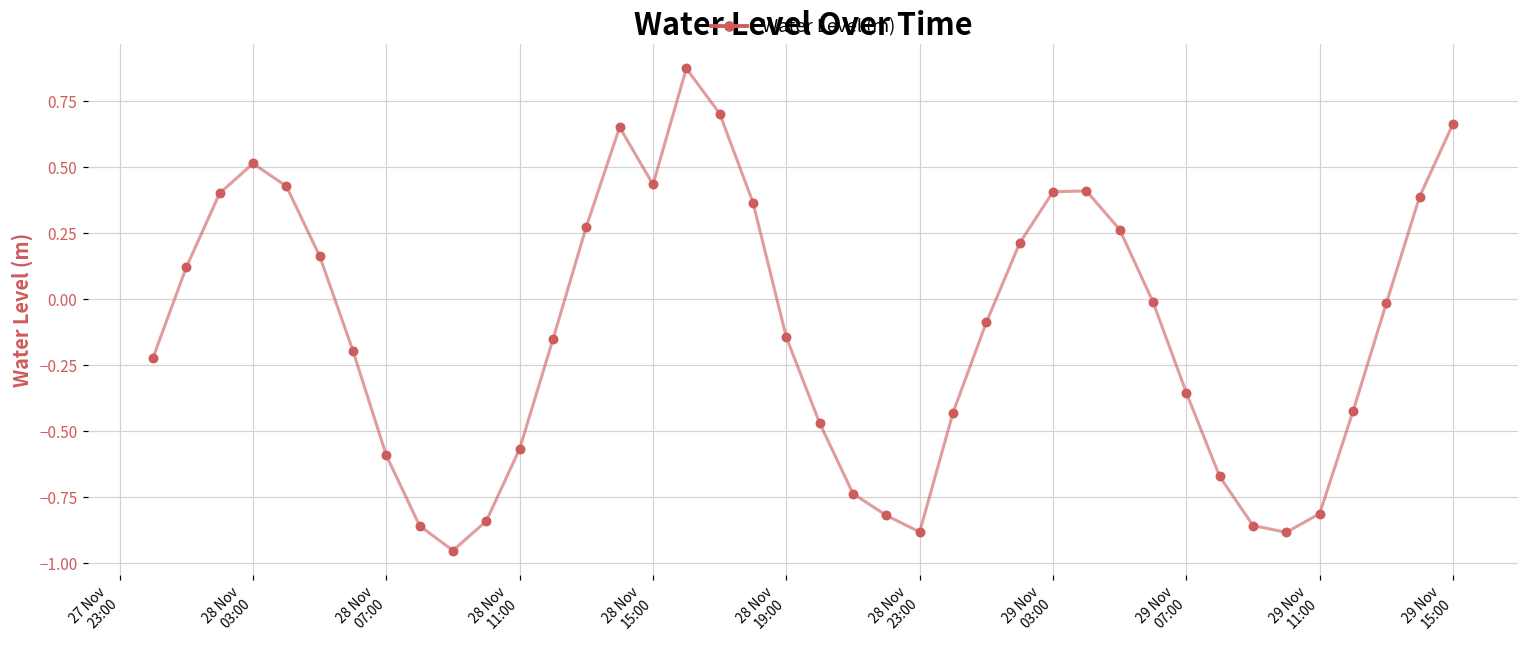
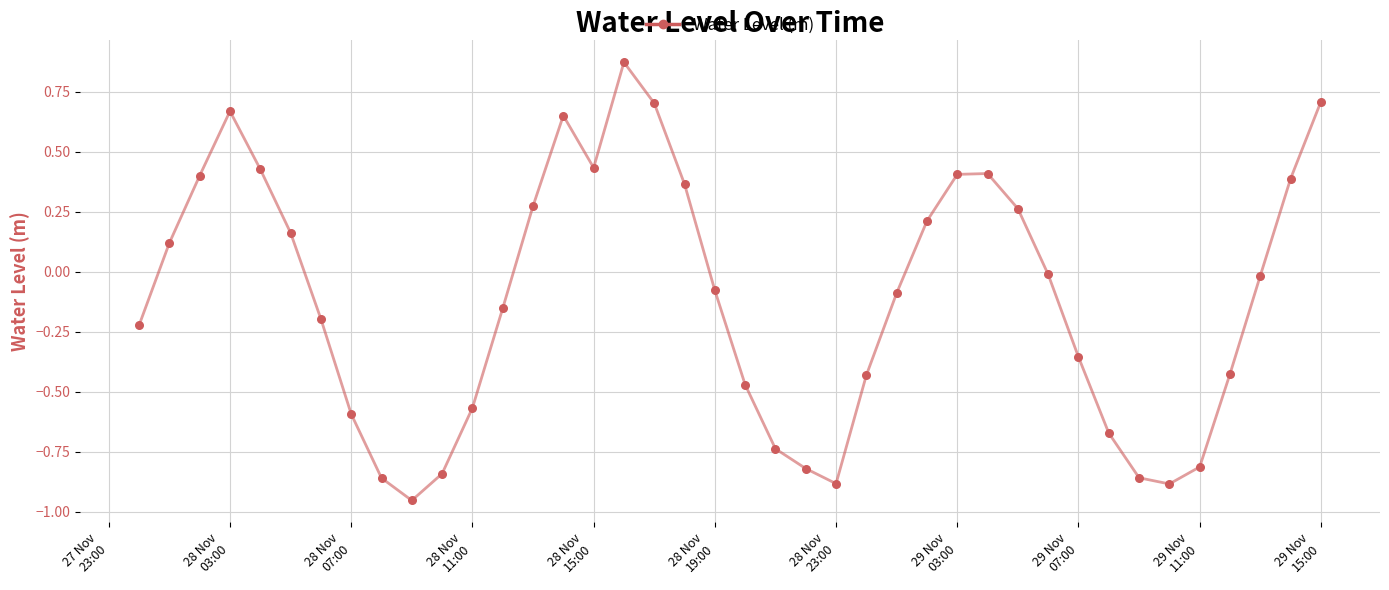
28 Nov 03:00: 0.51 -> 0.67
28 Nov 19:00: -0.14 -> -0.08
29 Nov 15:00: 0.66 -> 0.71
